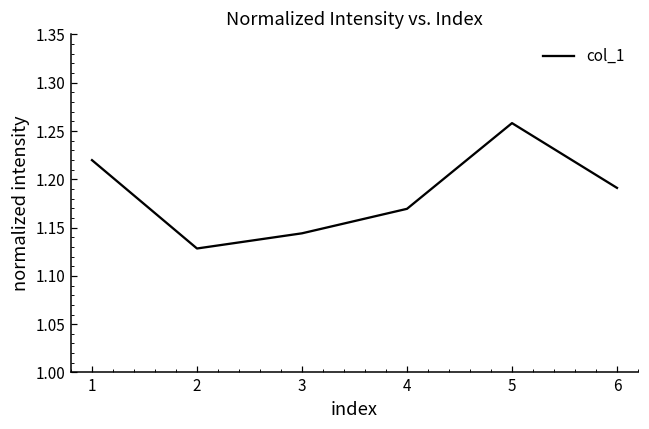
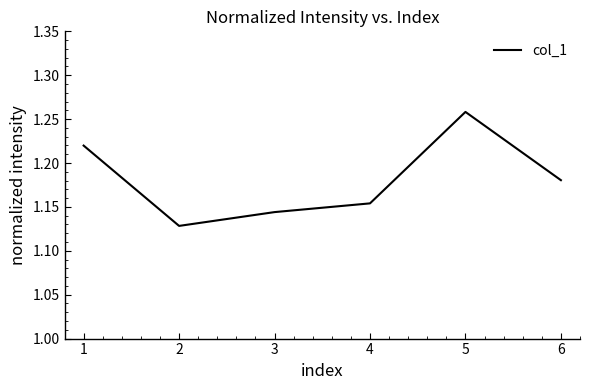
4: 1.17 -> 1.15
6: 1.19 -> 1.18
